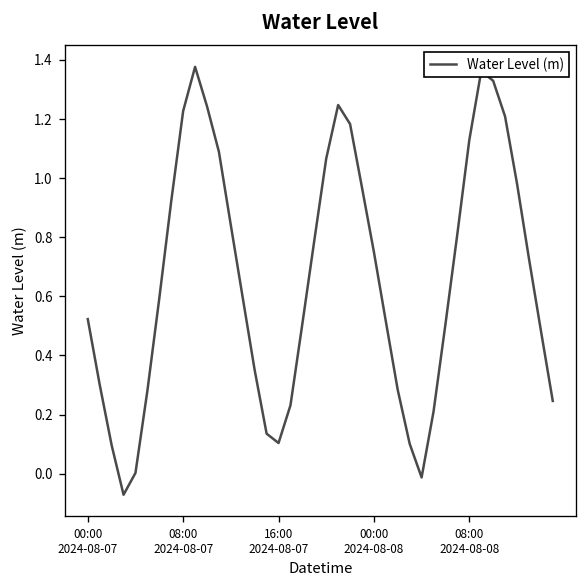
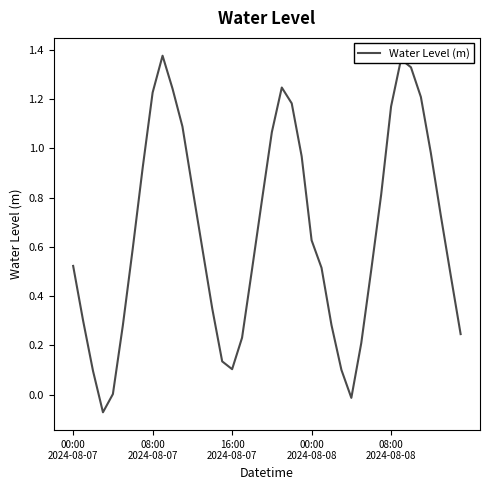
00:00 2024-08-08: 0.75 -> 0.63
08:00 2024-08-08: 1.13 -> 1.17
